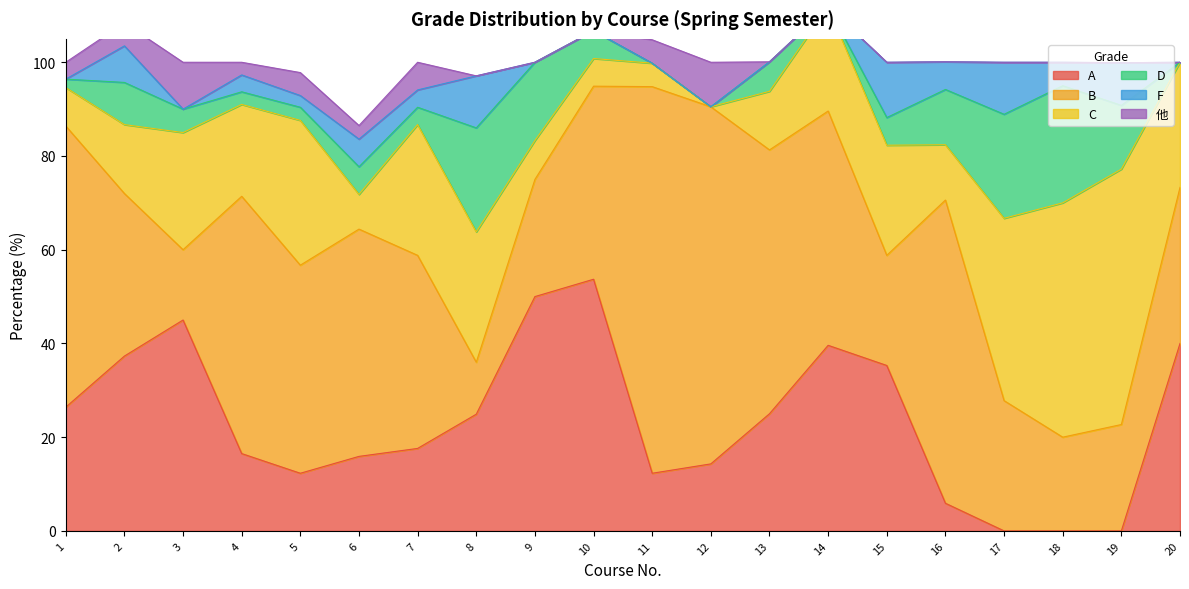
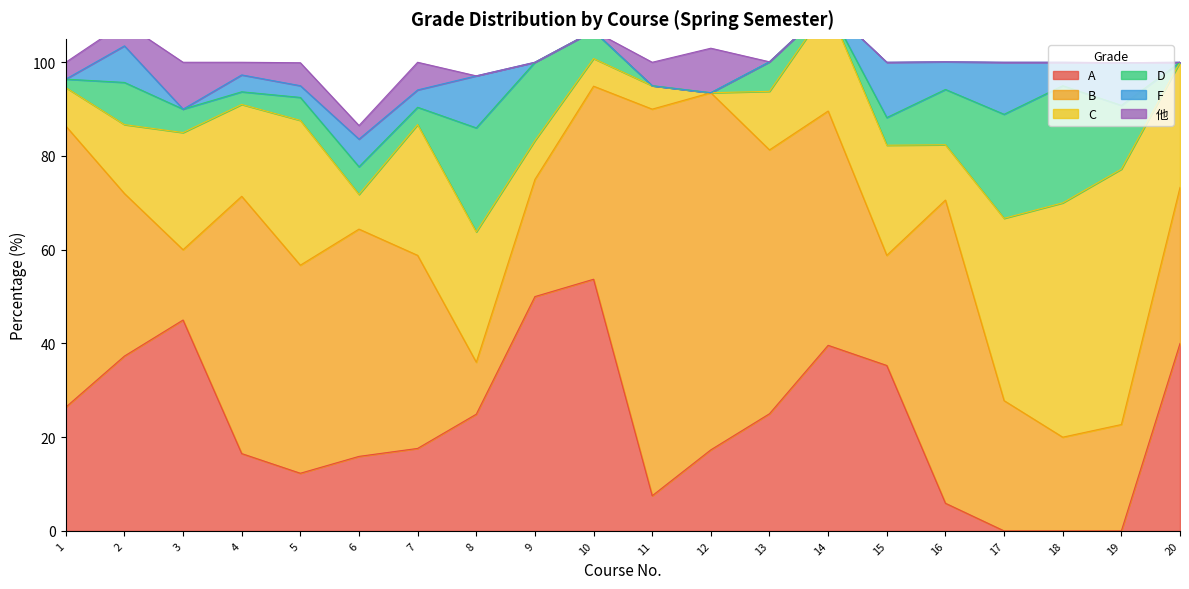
D, 5: 3 -> 5
A, 11: 12 -> 8
A, 12: 14 -> 17
